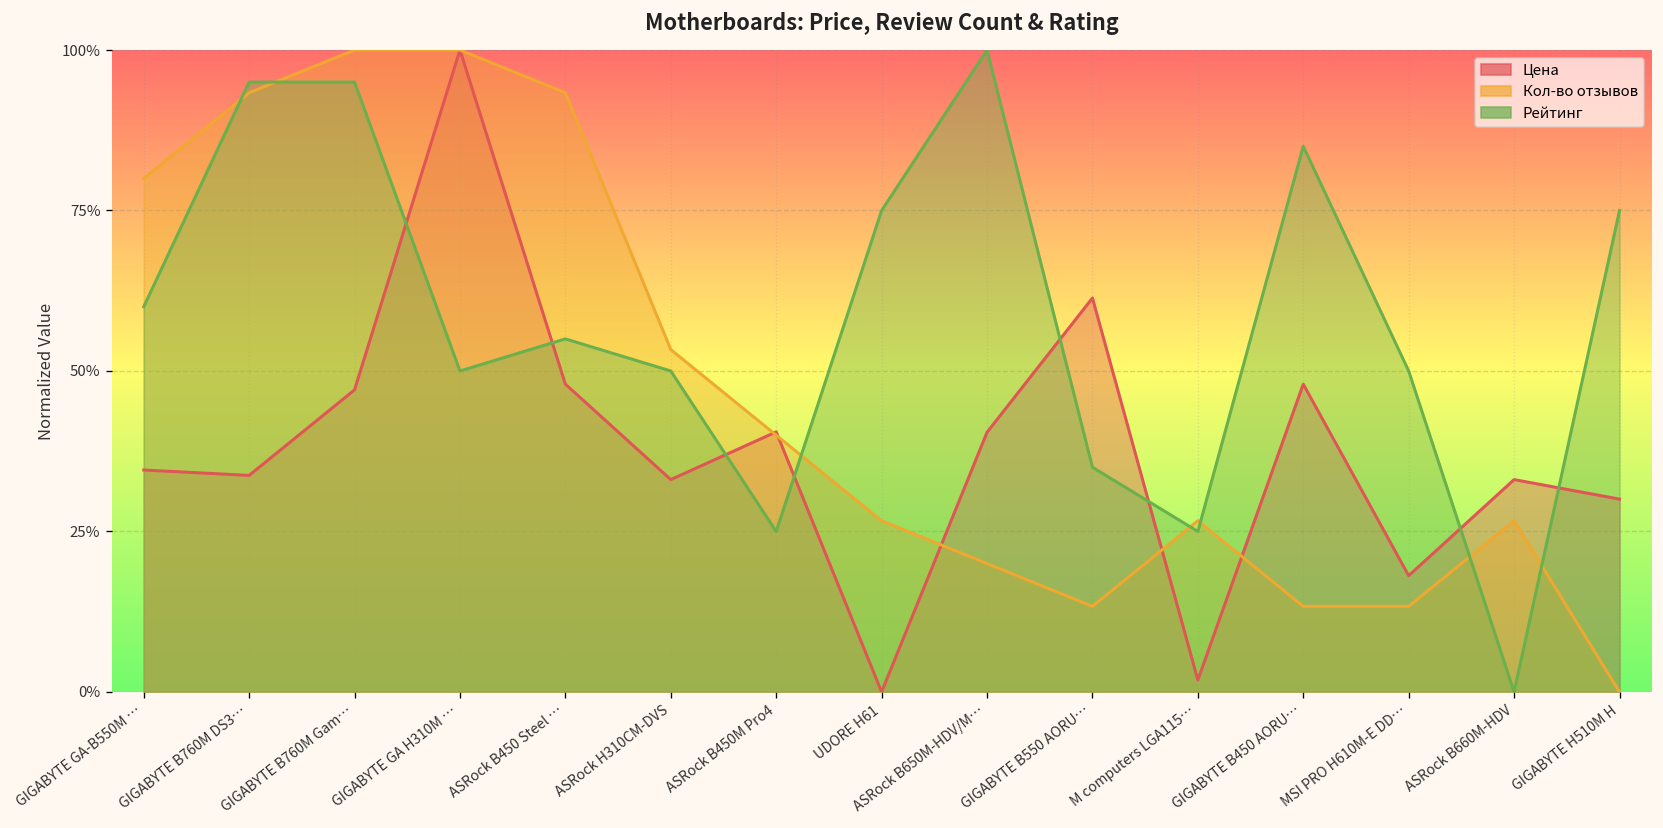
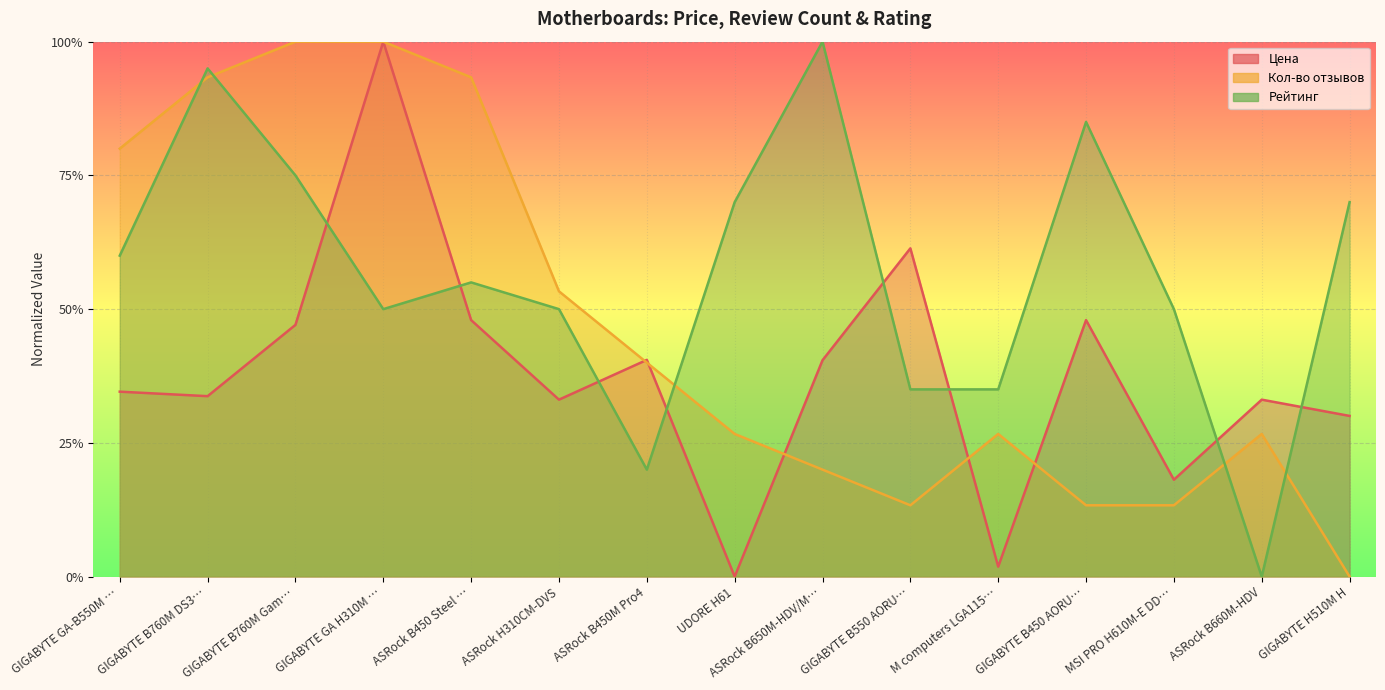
Рейтинг, GIGABYTE B760M Gam…: 95% -> 75%
Рейтинг, ASRock B450M Pro4: 25% -> 20%
Рейтинг, UDORE H61: 75% -> 70%
Рейтинг, M computers LGA115…: 25% -> 35%
Рейтинг, GIGABYTE H510M H: 75% -> 70%
